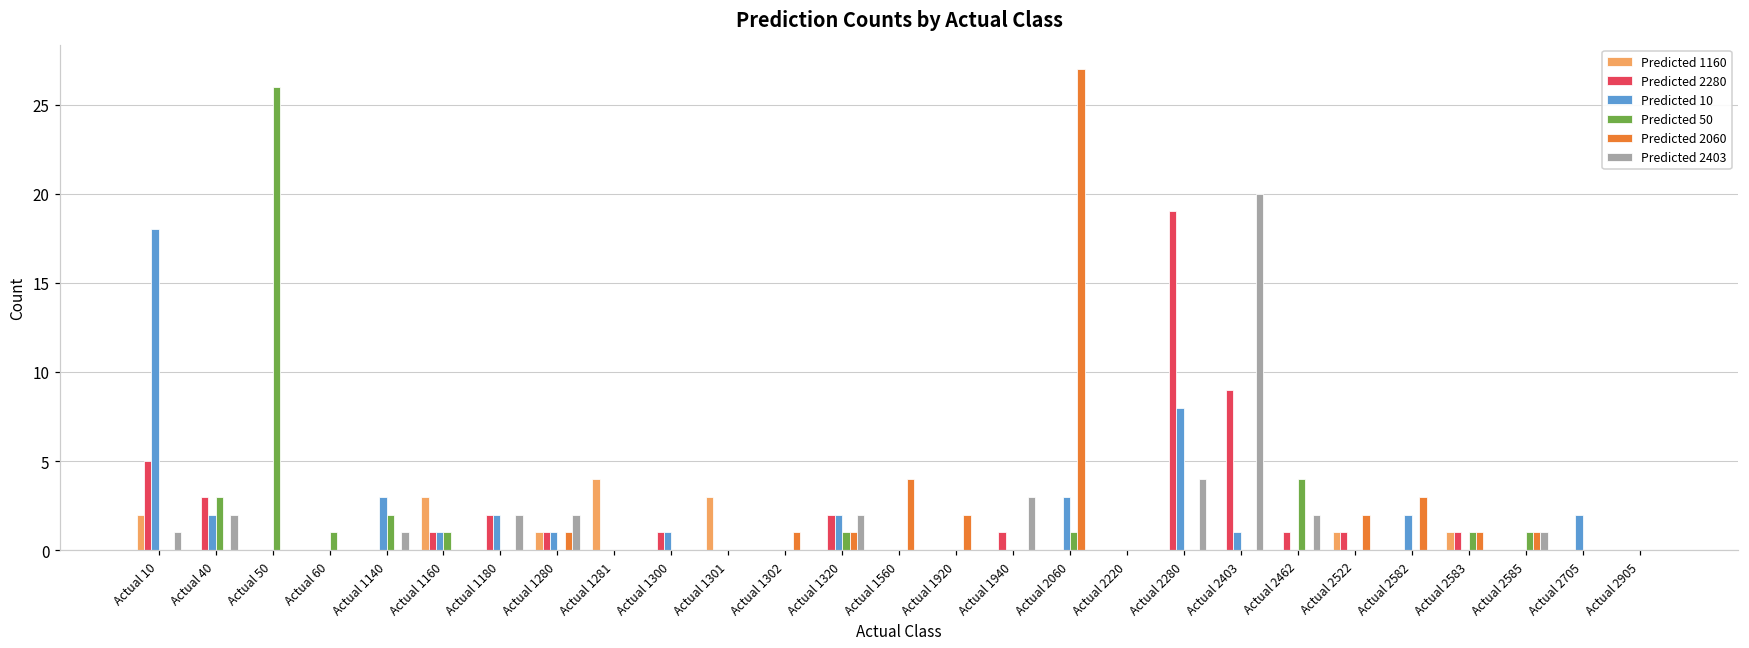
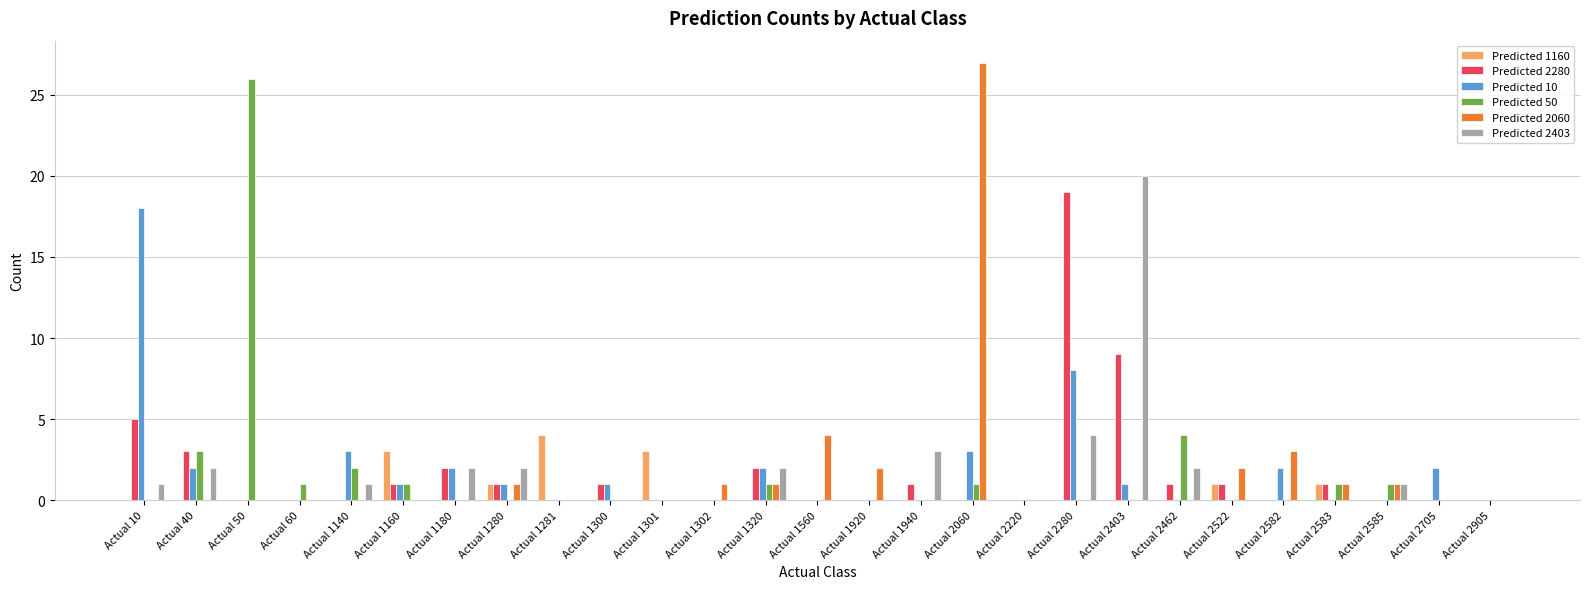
Predicted 1160, Actual 10: 2 -> 0
